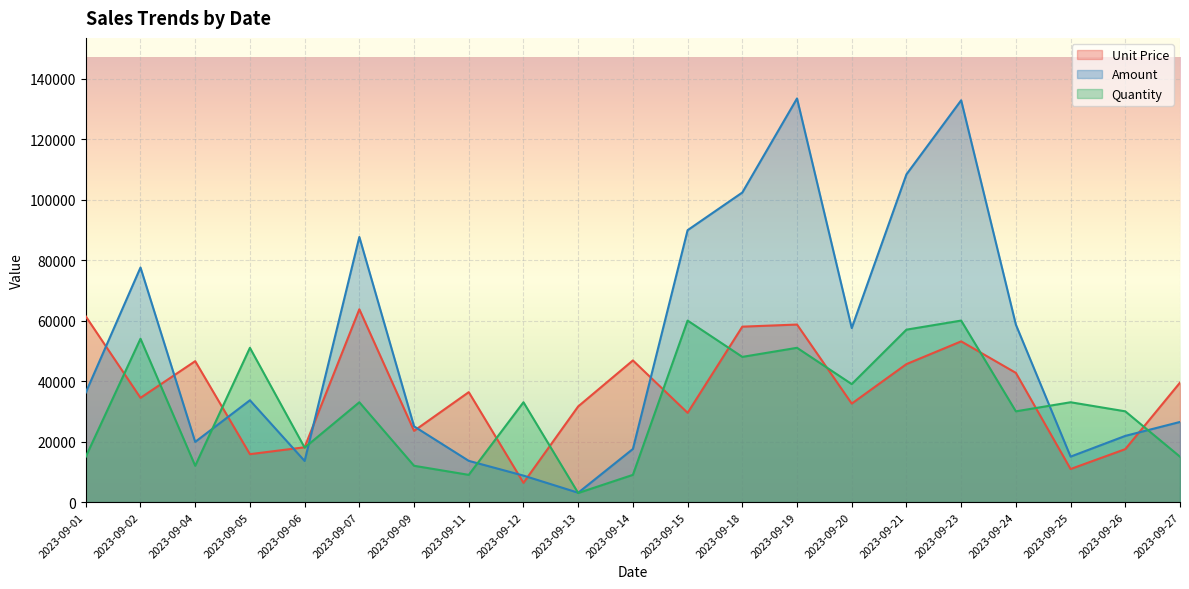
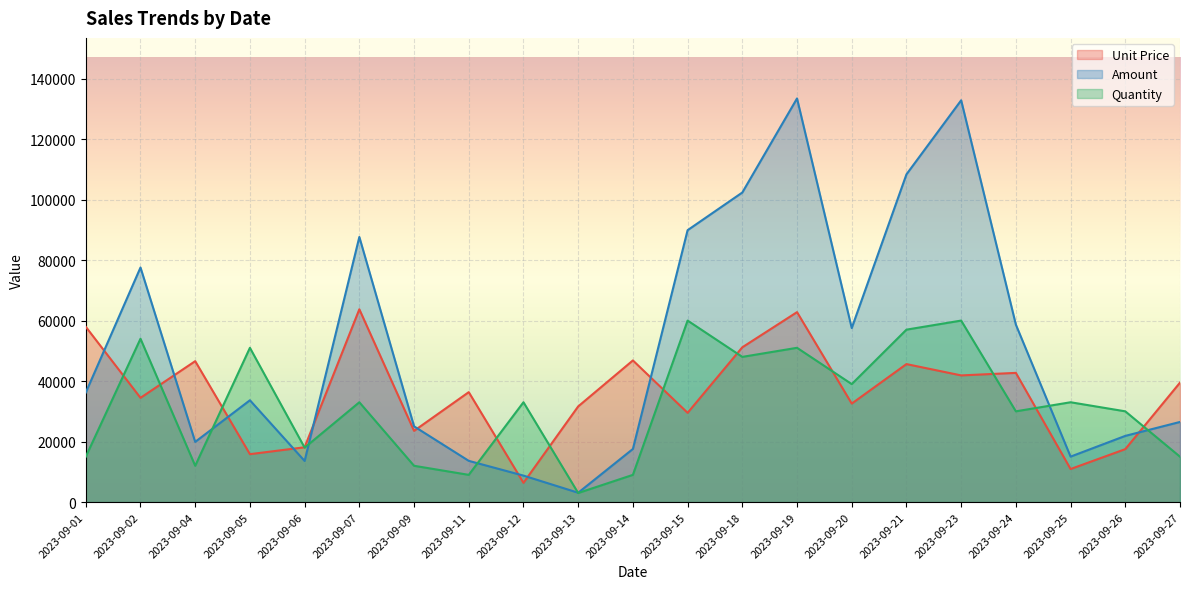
Unit Price, 2023-09-01: 61000 -> 58000
Unit Price, 2023-09-18: 58000 -> 51000
Unit Price, 2023-09-19: 59000 -> 63000
Unit Price, 2023-09-23: 53000 -> 42000
